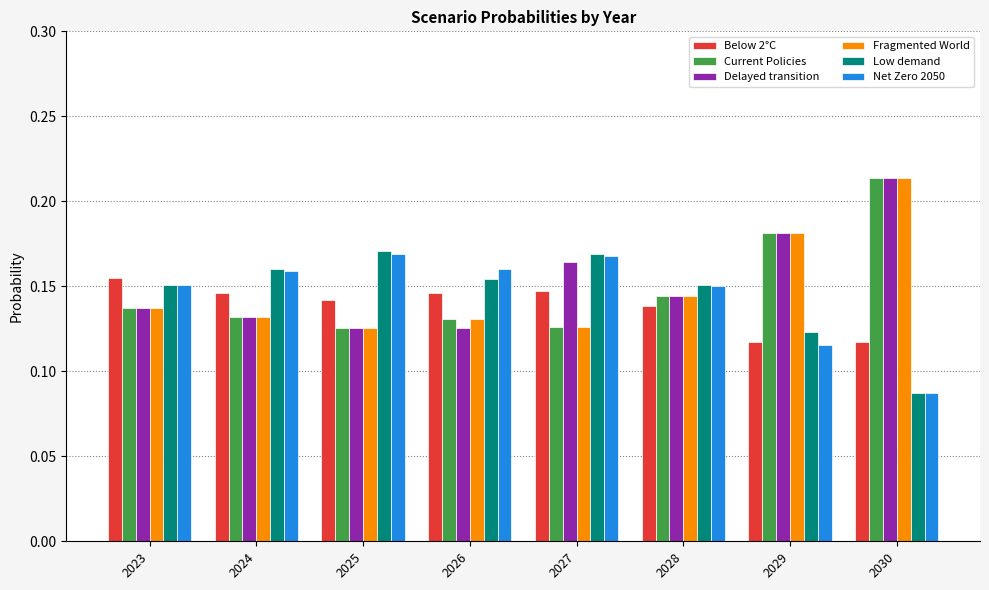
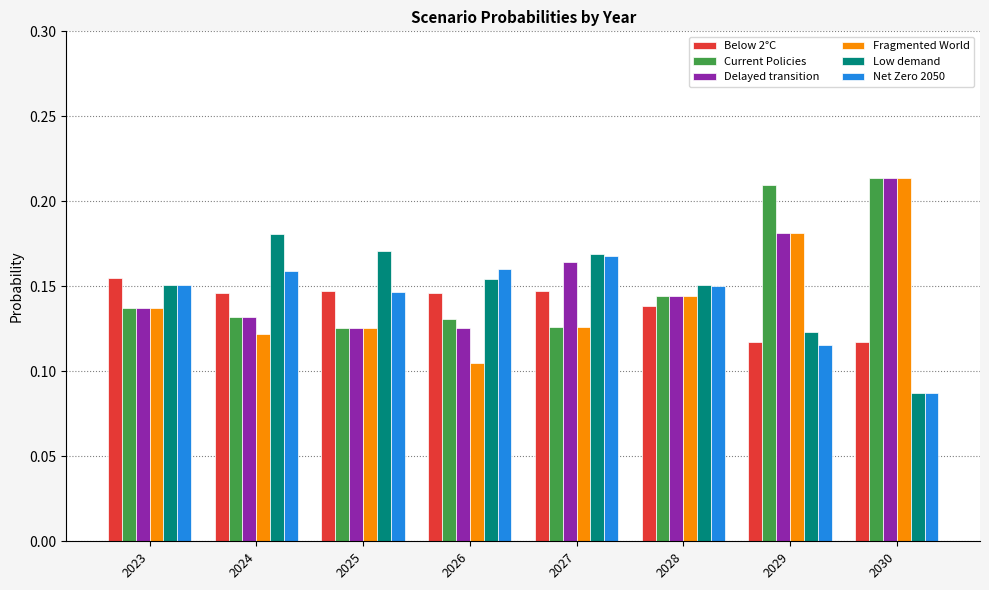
Fragmented World, 2024: 0.132 -> 0.122
Low demand, 2024: 0.160 -> 0.181
Below 2°C, 2025: 0.142 -> 0.147
Net Zero 2050, 2025: 0.169 -> 0.147
Fragmented World, 2026: 0.131 -> 0.105
Current Policies, 2029: 0.181 -> 0.210
